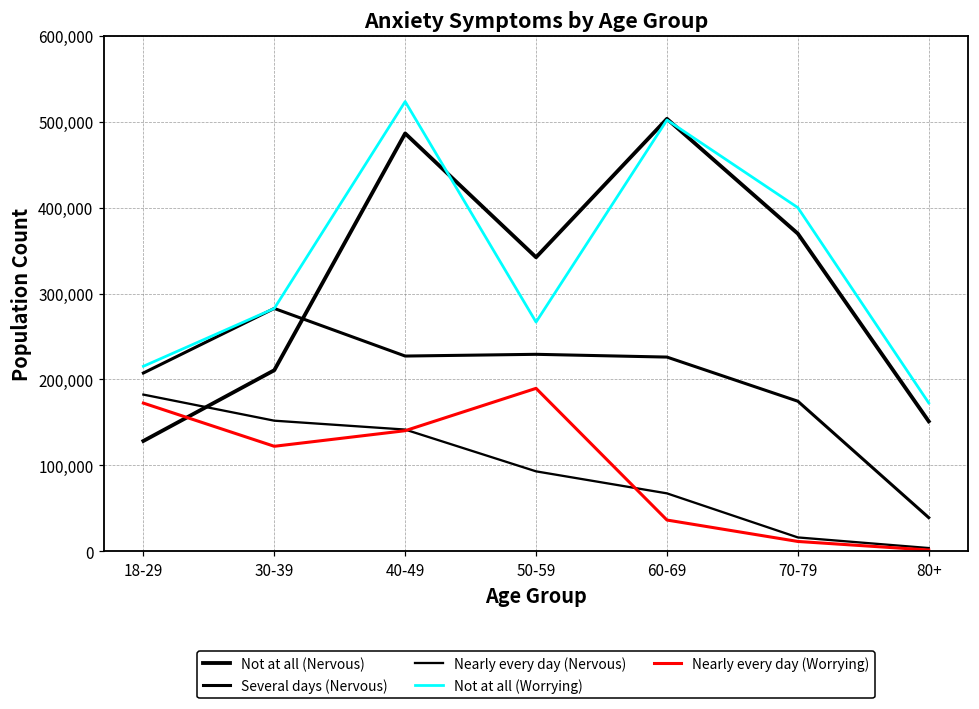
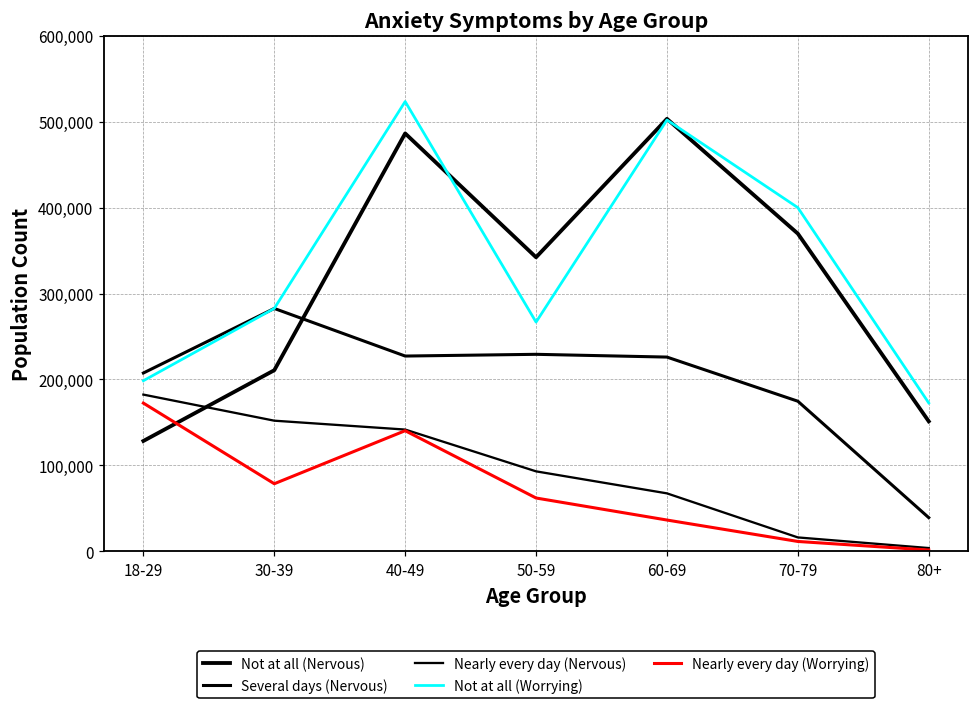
Not at all (Worrying), 18-29: 220,000 -> 200,000
Nearly every day (Worrying), 30-39: 120,000 -> 80,000
Nearly every day (Worrying), 50-59: 190,000 -> 60,000
